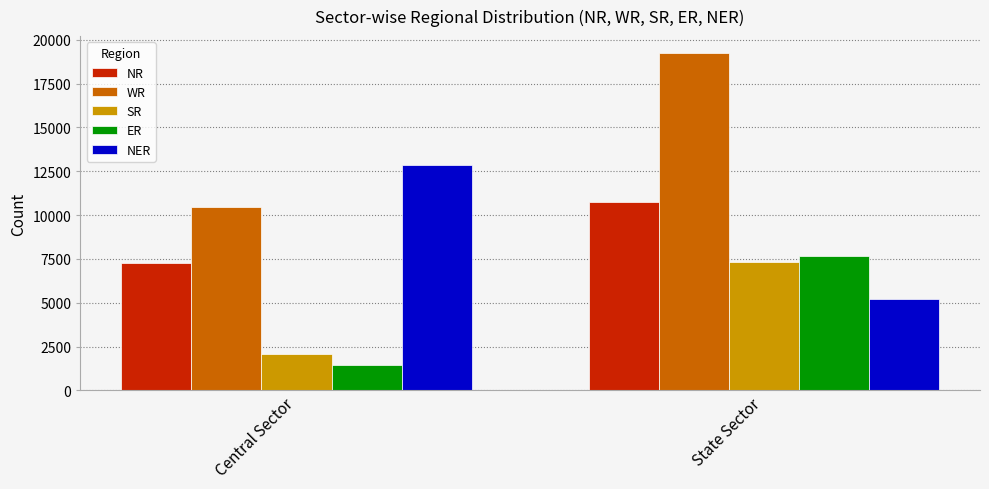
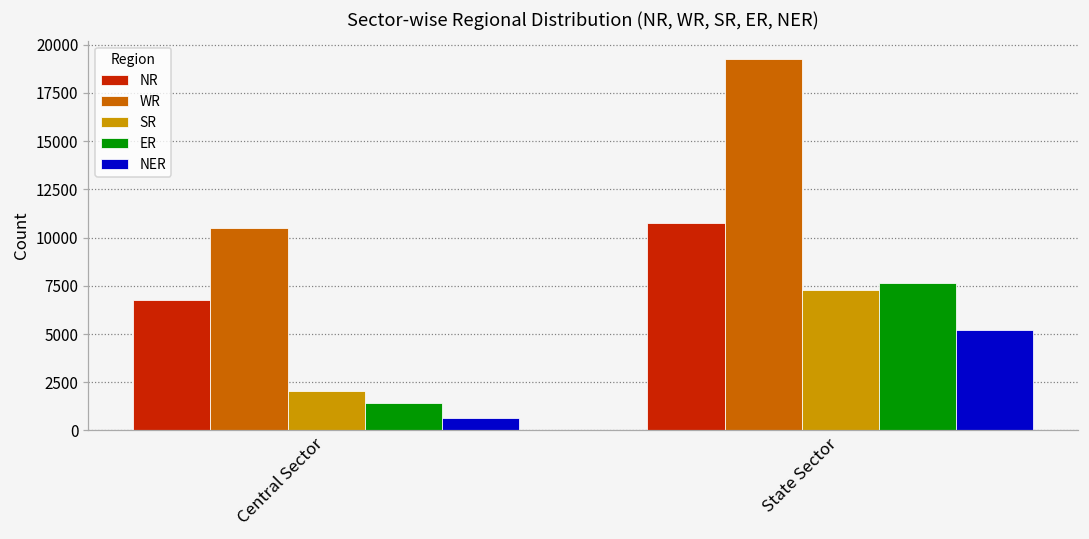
NR, Central Sector: 7300 -> 6800
NER, Central Sector: 12900 -> 600
